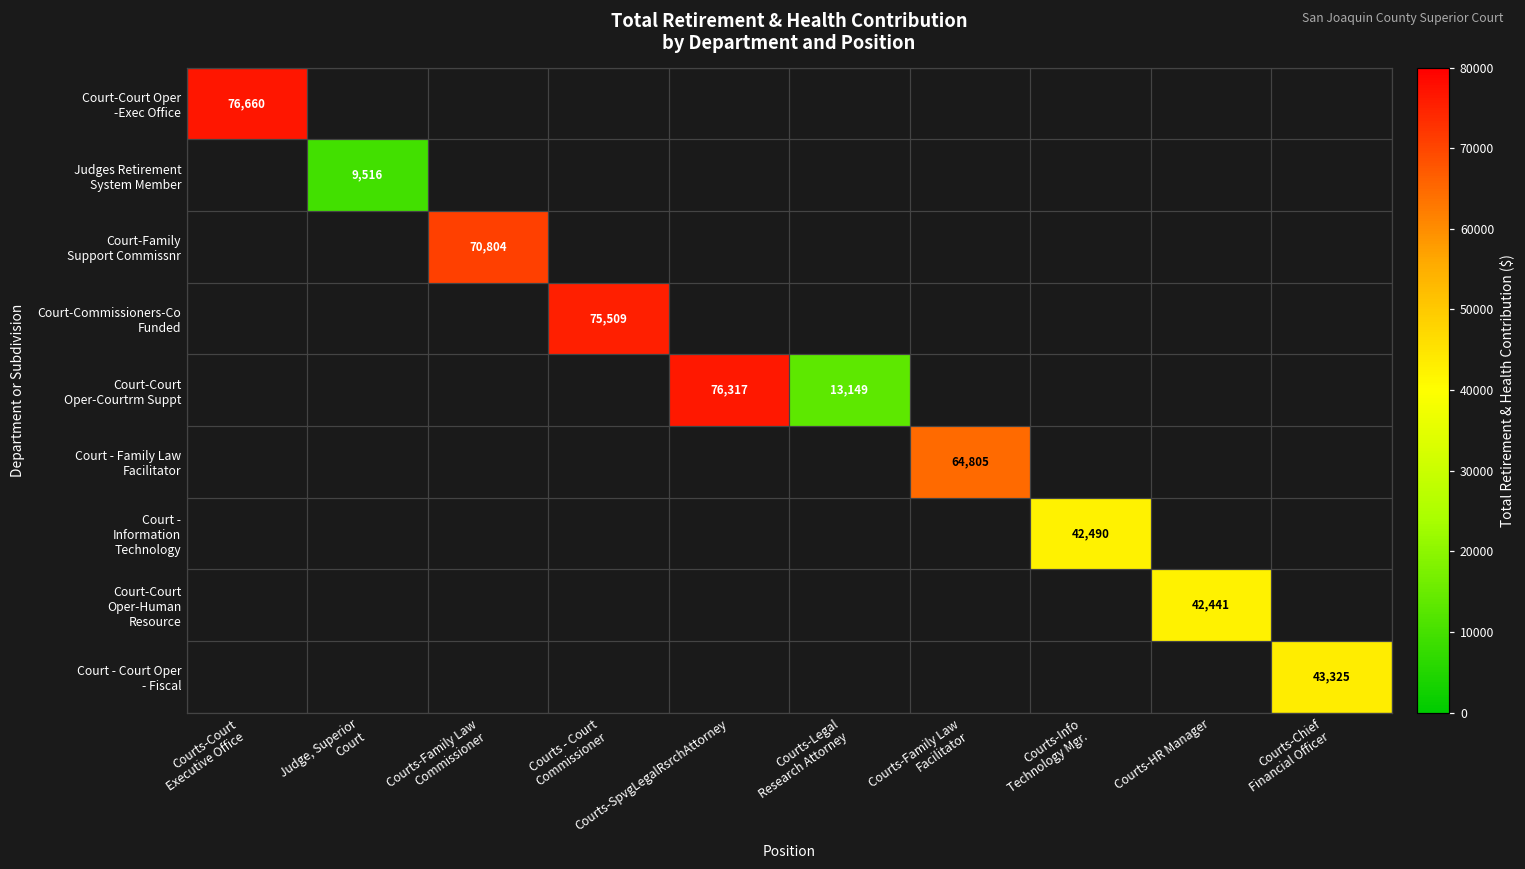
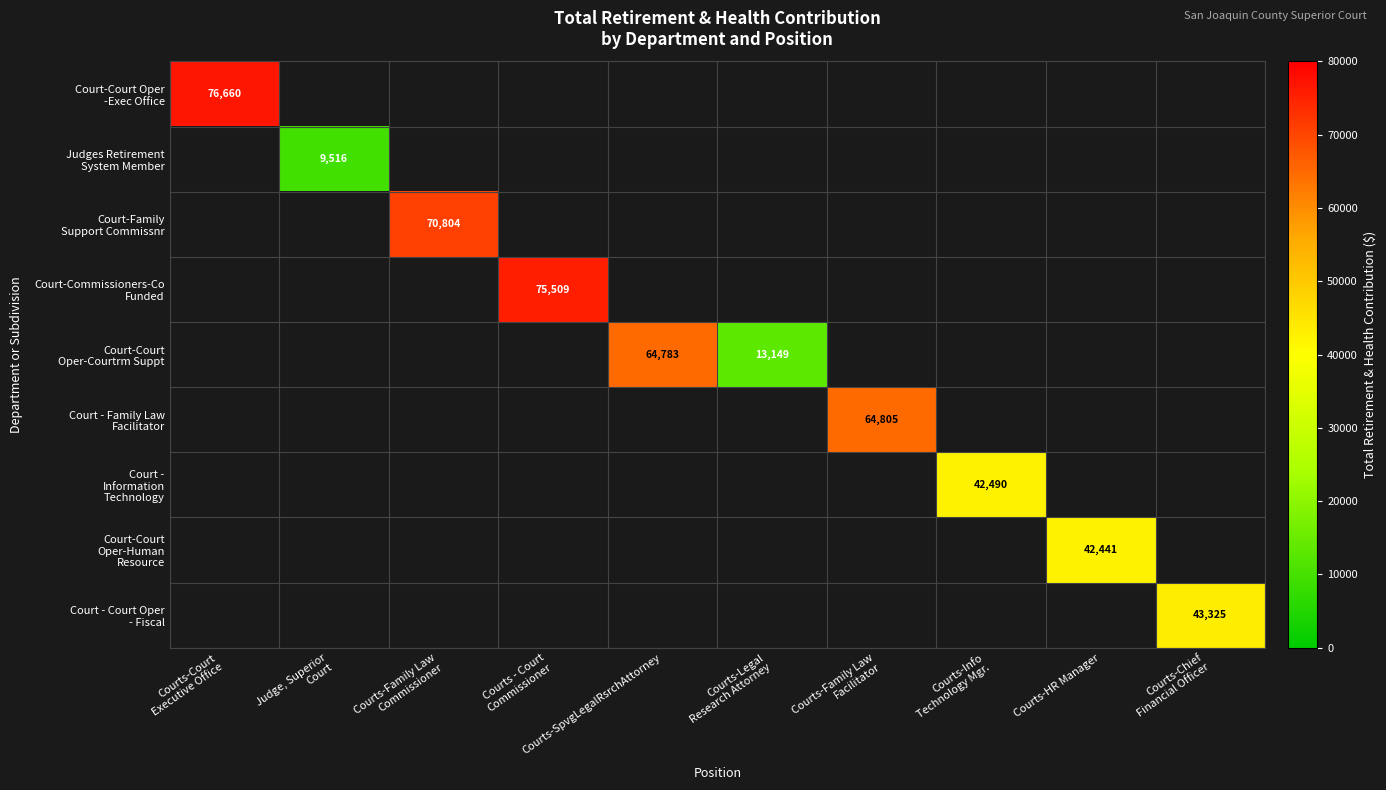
Court-Court Oper-Courtrm Suppt, Courts-SpvgLegalRsrchAttorney: 76,317 -> 64,783
